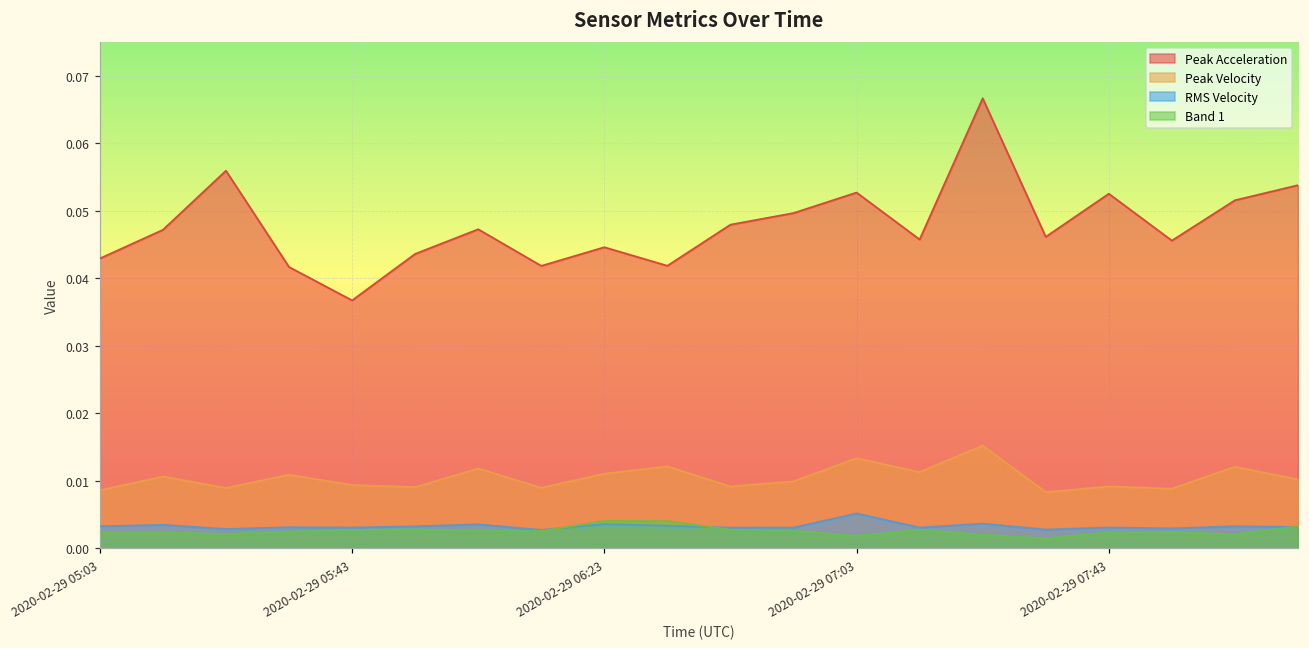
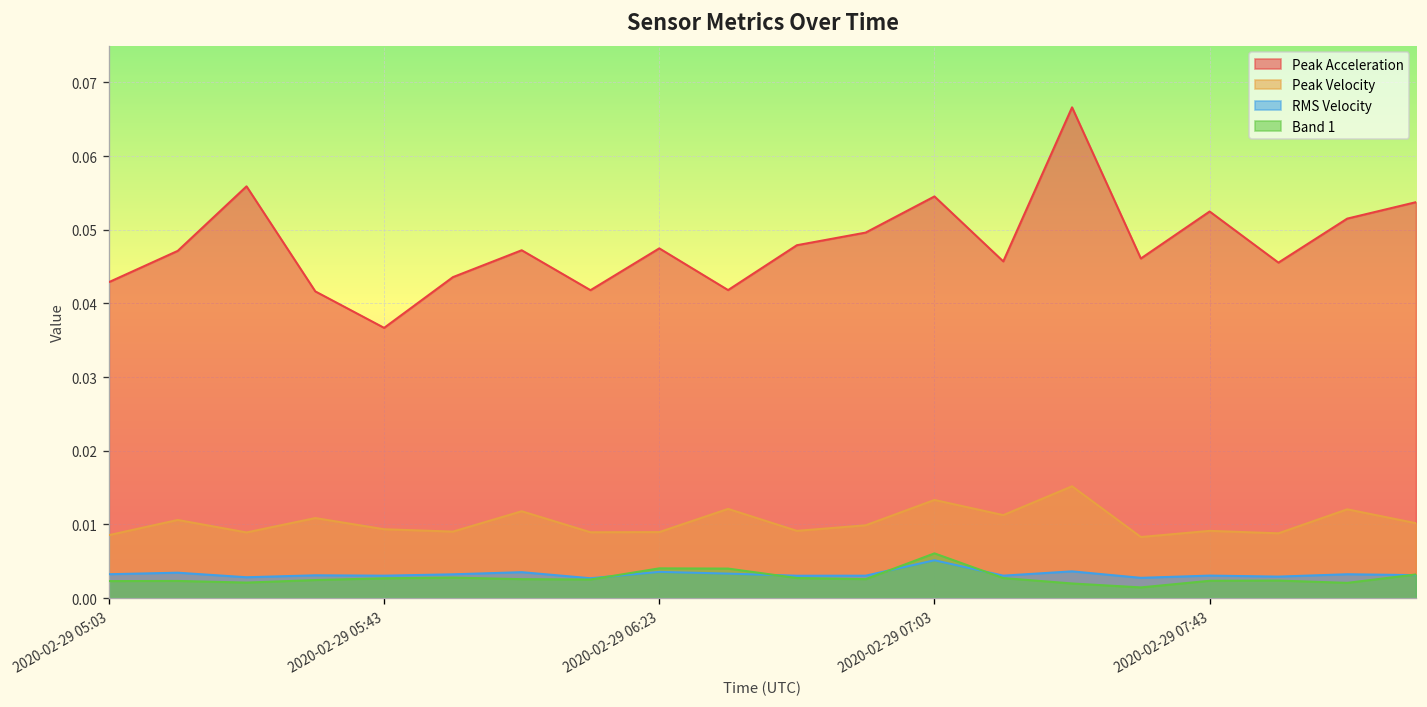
Peak Acceleration, 2020-02-29 06:23: 0.045 -> 0.047
Peak Velocity, 2020-02-29 06:23: 0.011 -> 0.009
Peak Acceleration, 2020-02-29 07:03: 0.053 -> 0.055
Band 1, 2020-02-29 07:03: 0.002 -> 0.006
